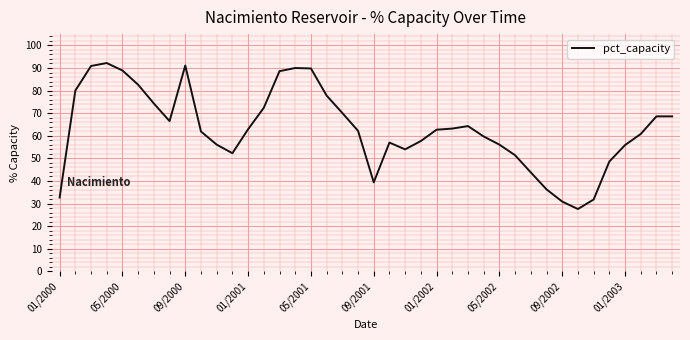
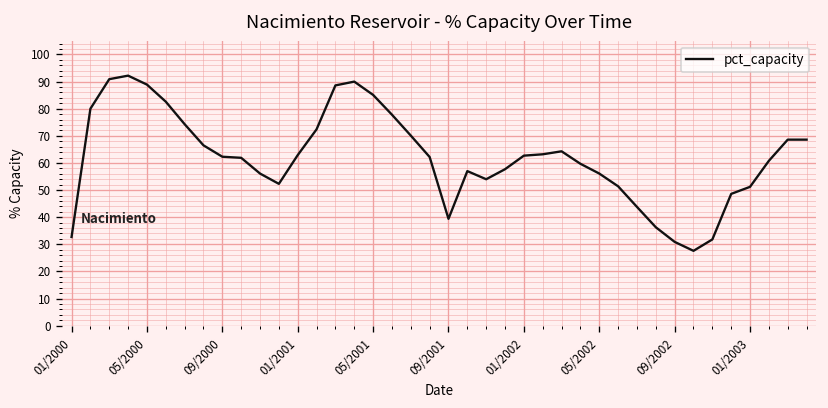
09/2000: 91 -> 62
05/2001: 90 -> 85
01/2003: 56 -> 51
